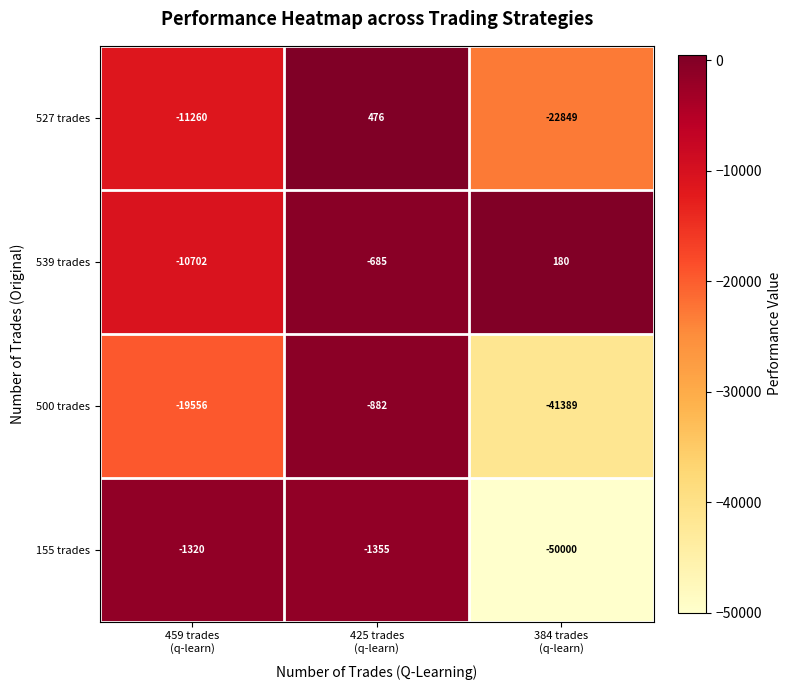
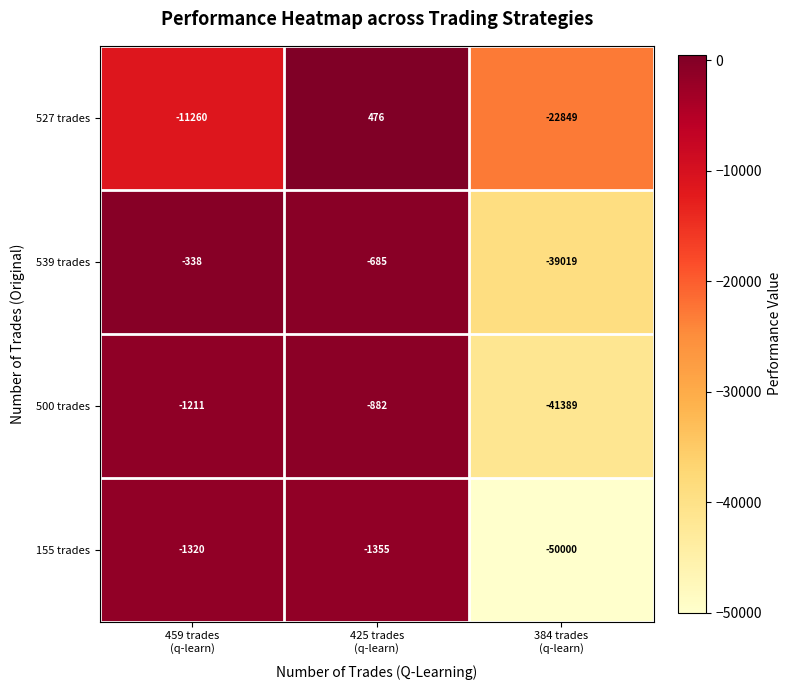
539 trades, 459 trades (q-learn): -10702 -> -338
539 trades, 384 trades (q-learn): 180 -> -39019
500 trades, 459 trades (q-learn): -19556 -> -1211
